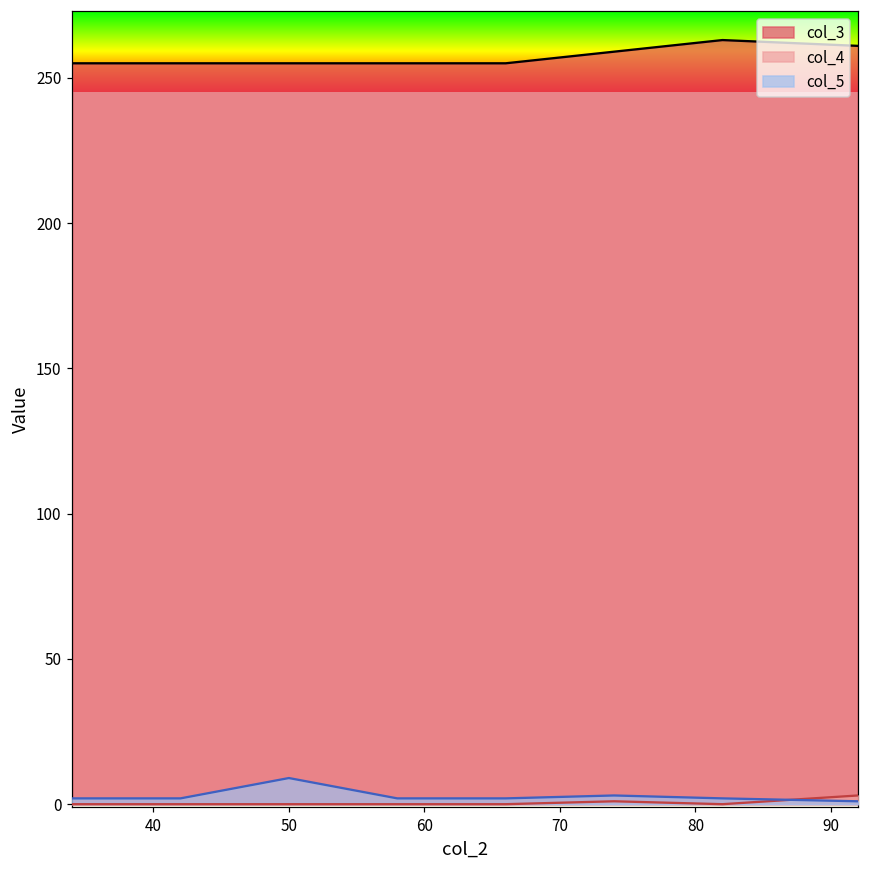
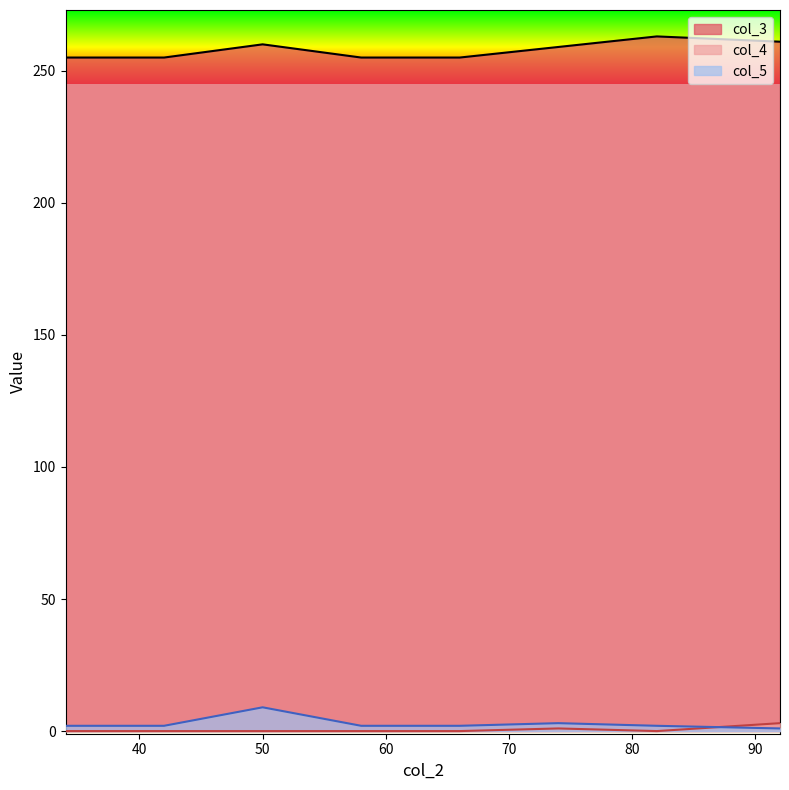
col_3, 50: 255 -> 260
